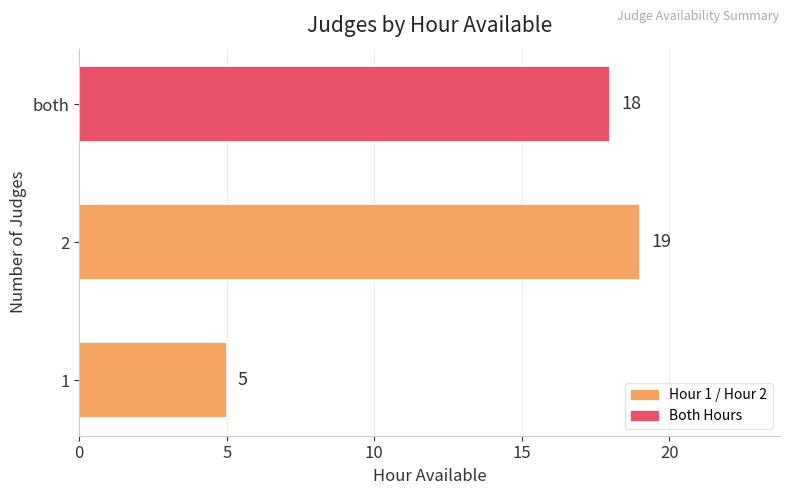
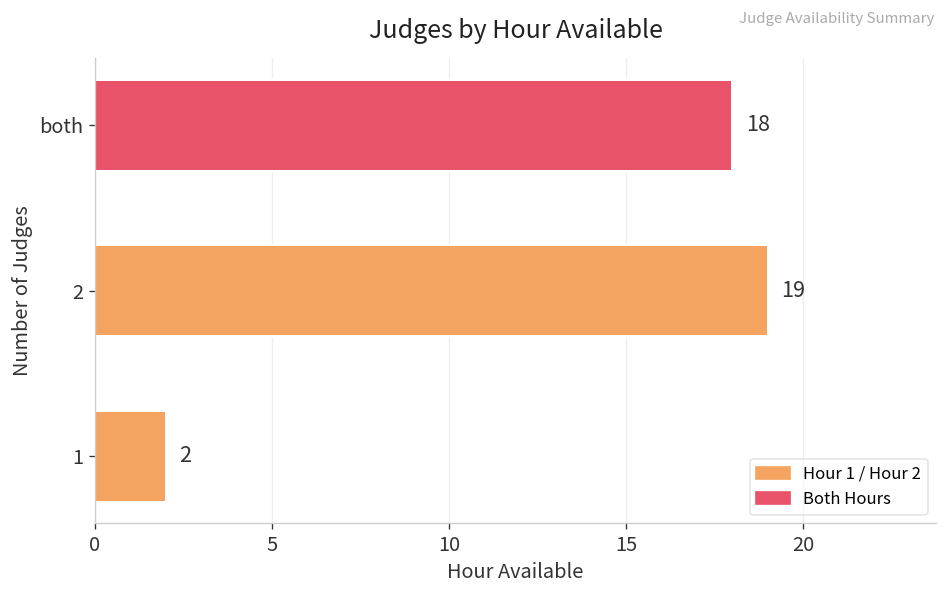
1: 5 -> 2
